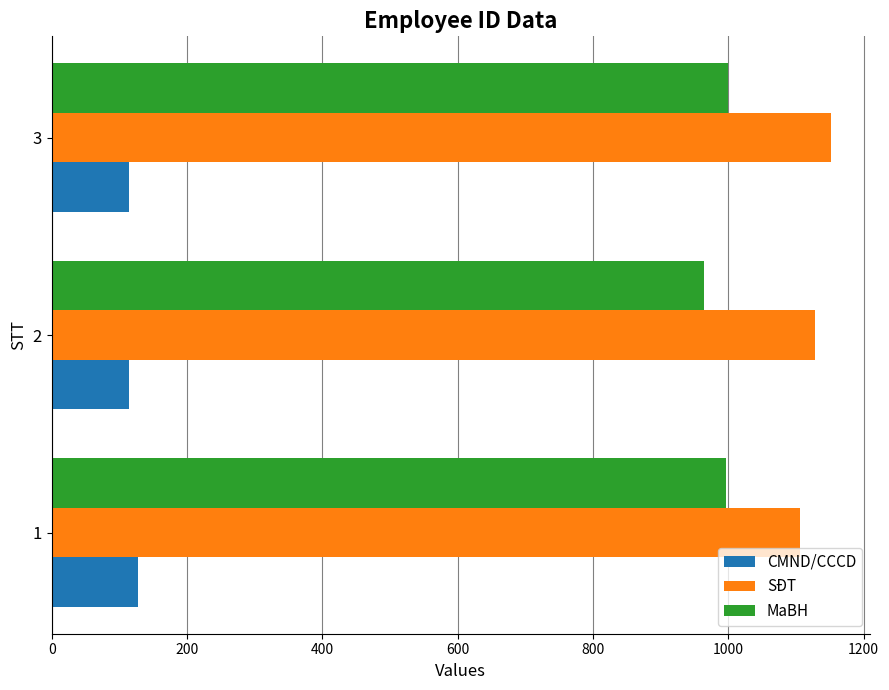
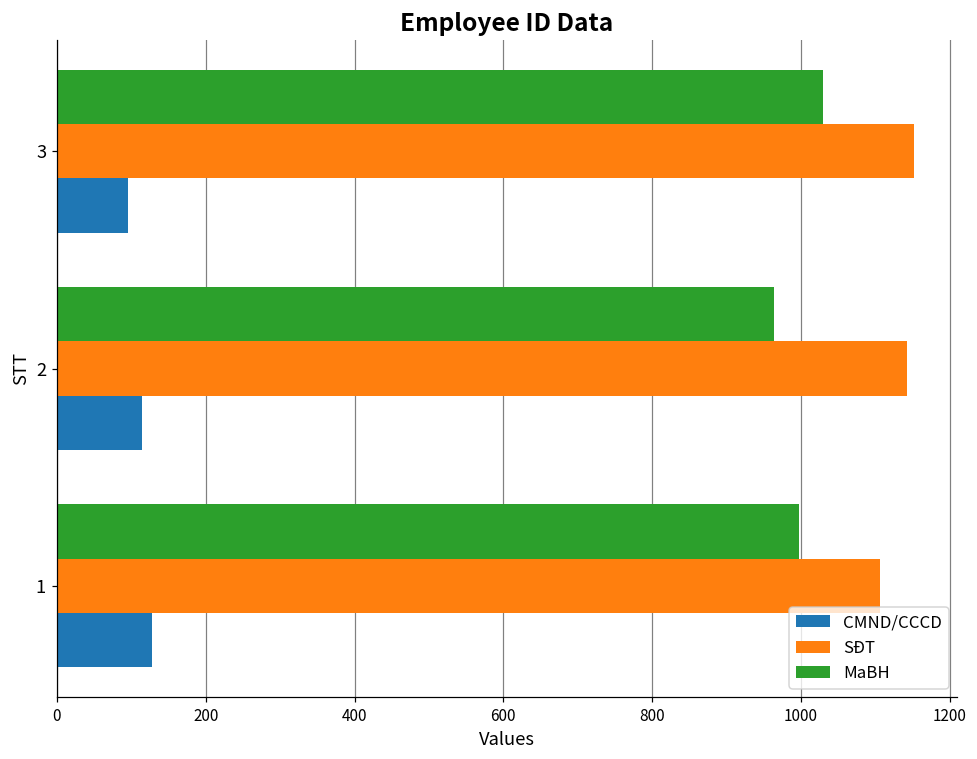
MaBH, 3: 1000 -> 1030
CMND/CCCD, 3: 120 -> 100
SĐT, 2: 1130 -> 1140
